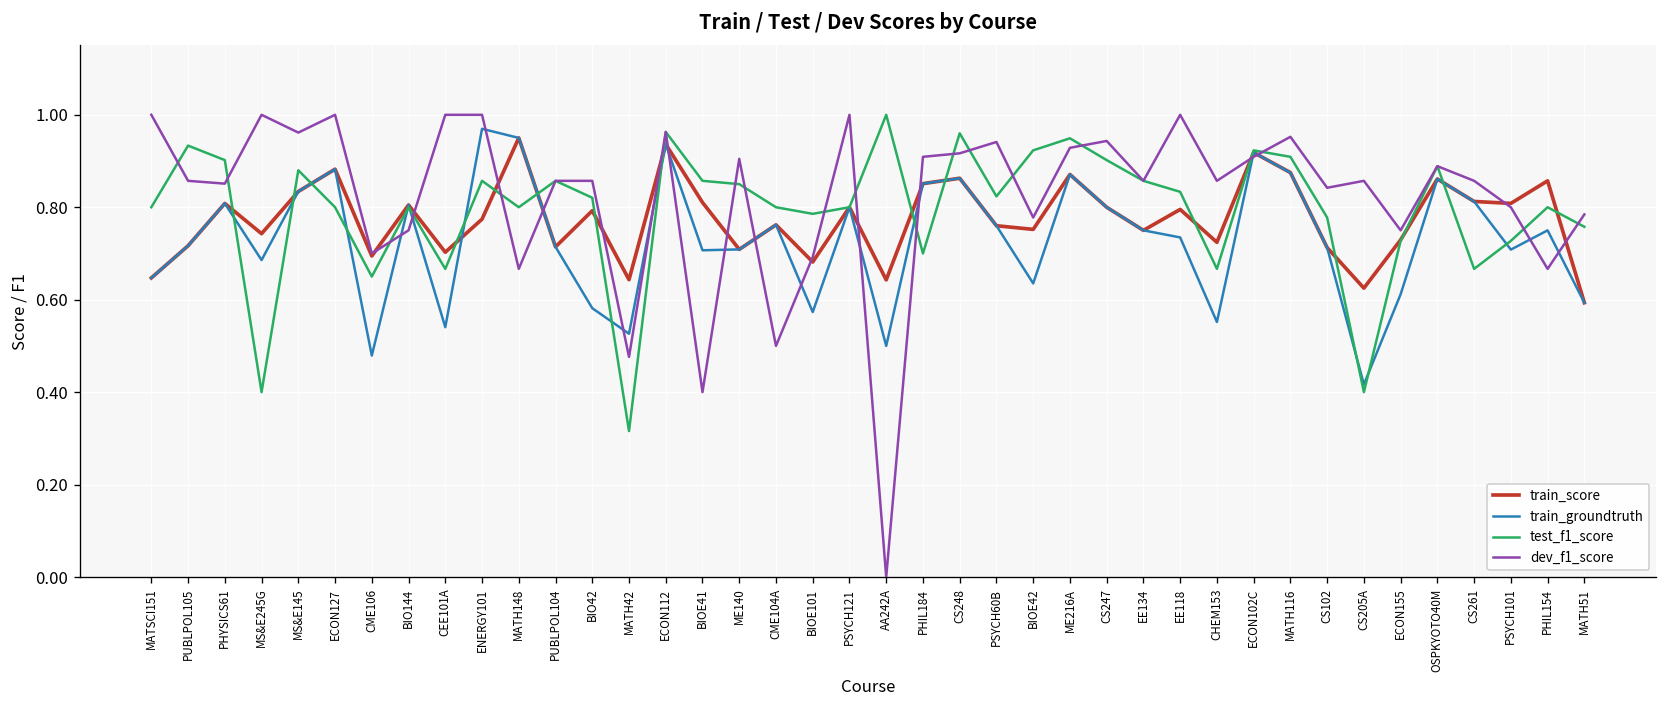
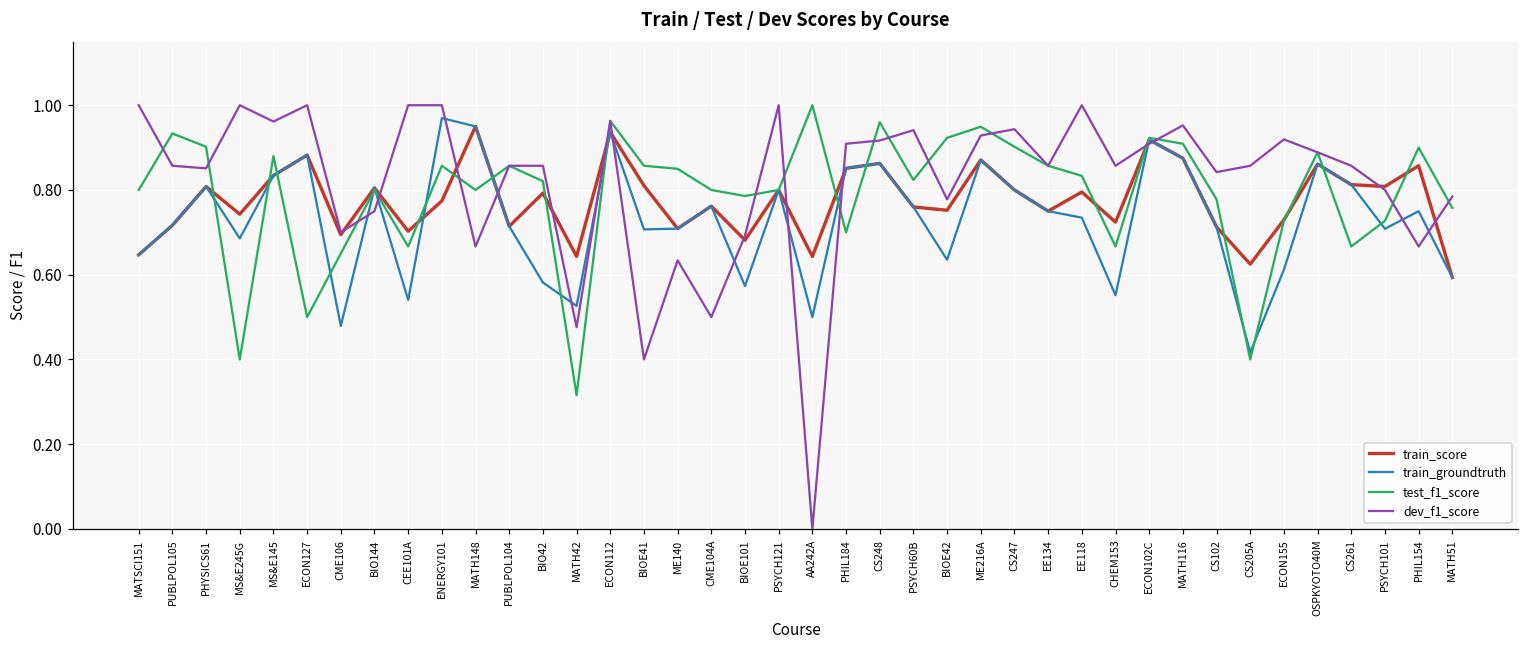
test_f1_score, ECON127: 0.8 -> 0.5
dev_f1_score, ME140: 0.90 -> 0.63
dev_f1_score, ECON155: 0.75 -> 0.92
test_f1_score, PHIL154: 0.8 -> 0.9
